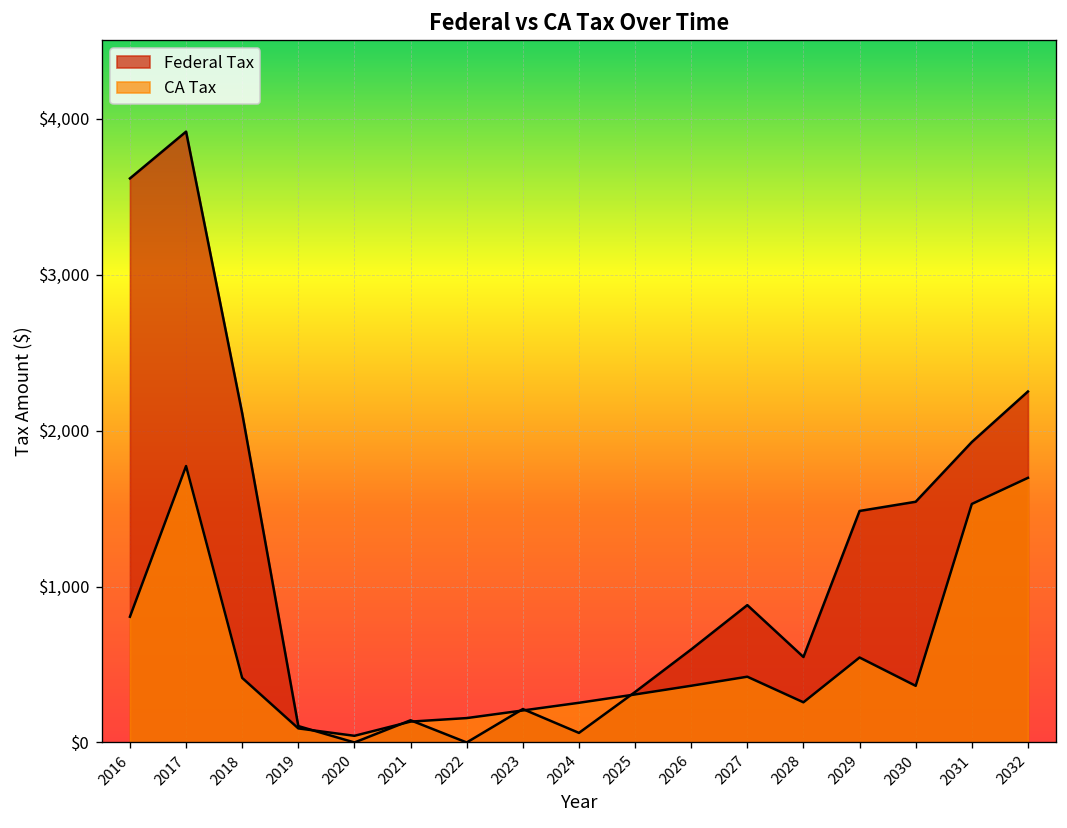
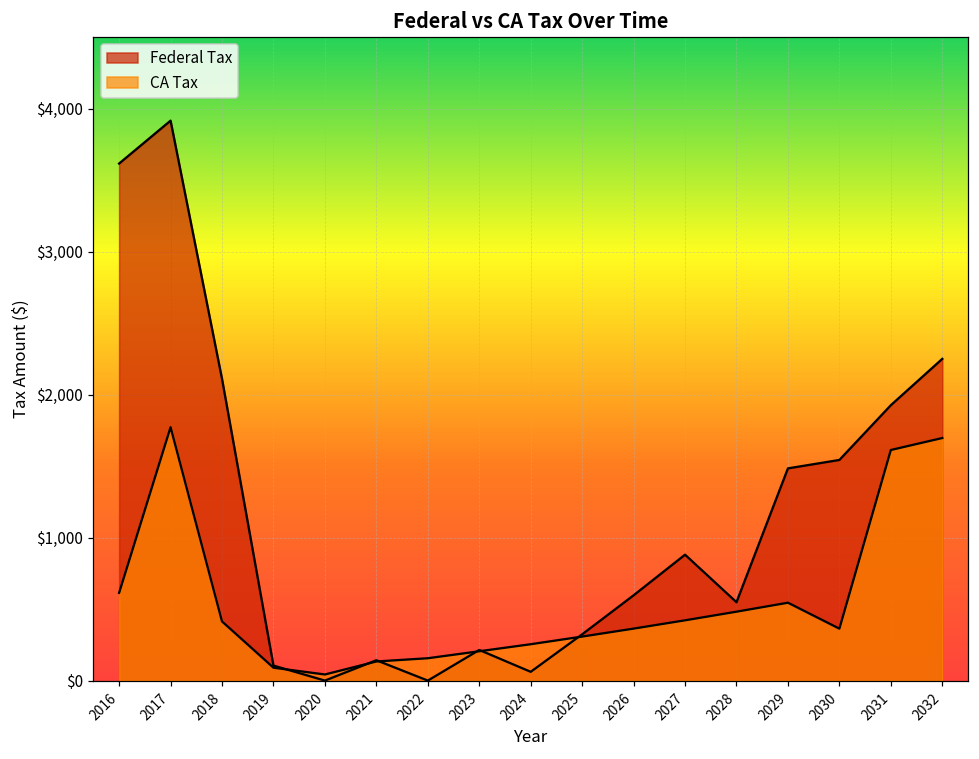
CA Tax, 2016: $810 -> $610
CA Tax, 2028: $260 -> $480
CA Tax, 2031: $1,530 -> $1,610
